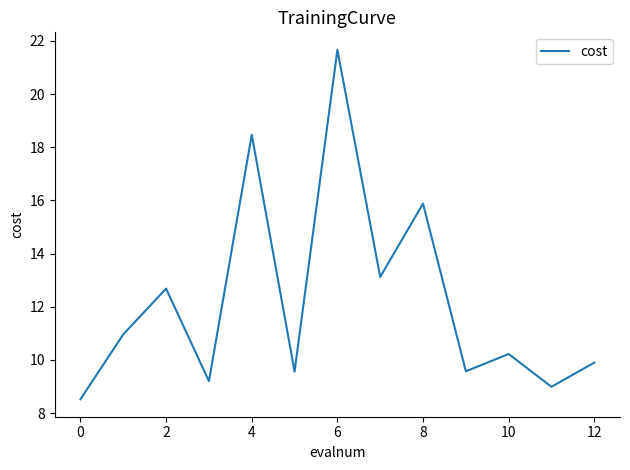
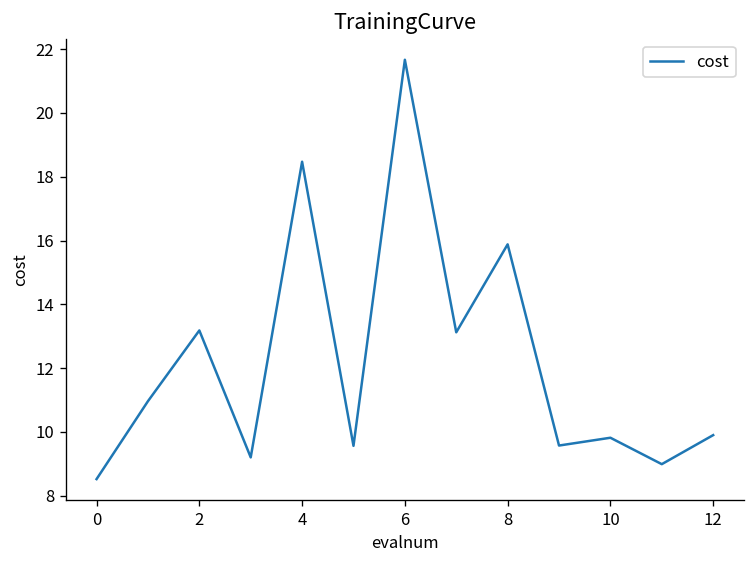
2: 12.7 -> 13.2
10: 10.2 -> 9.8
